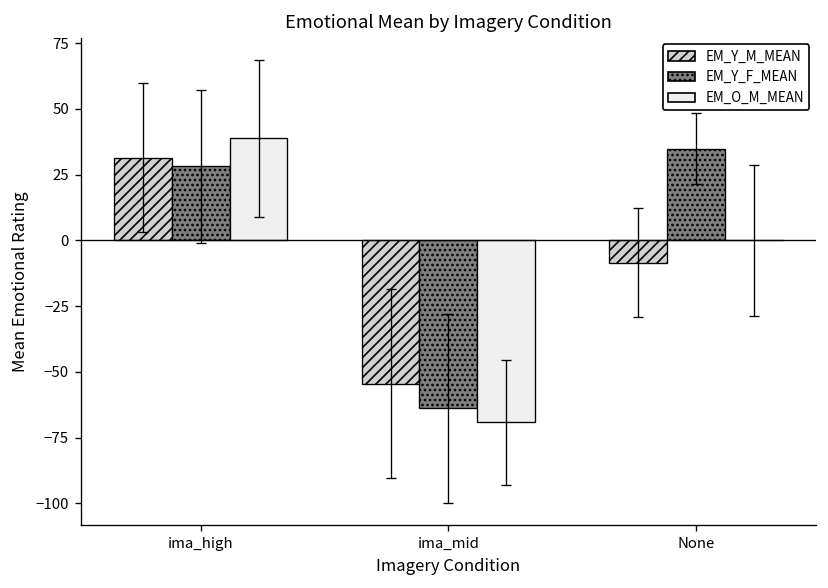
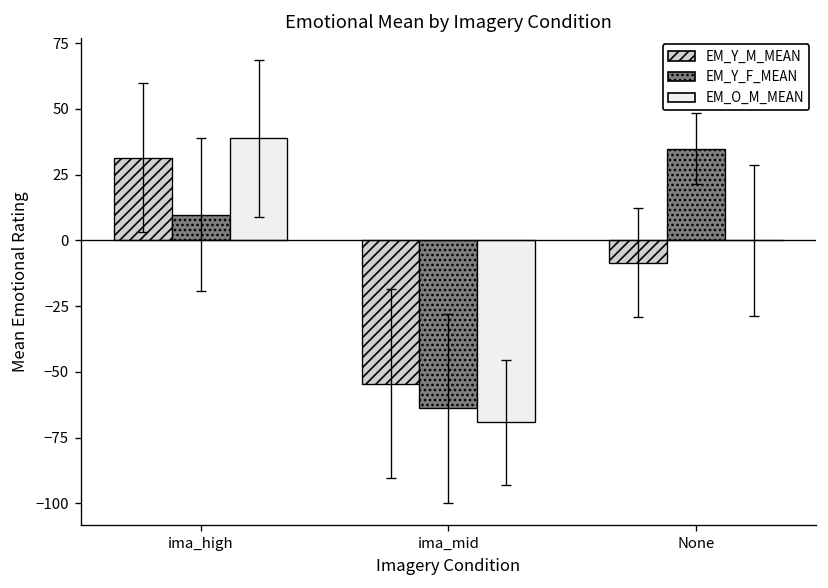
EM_Y_F_MEAN, ima_high: 28 -> 10
